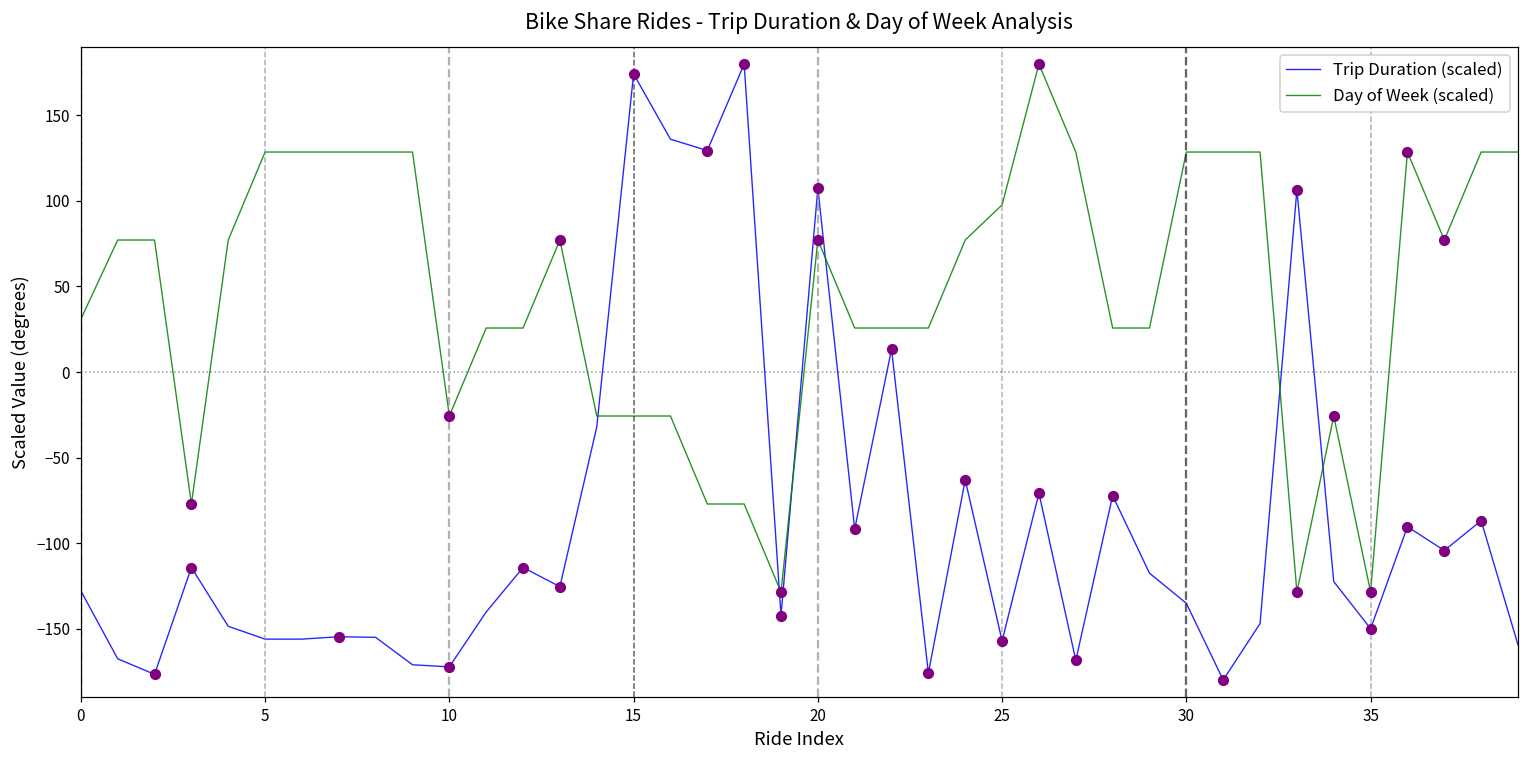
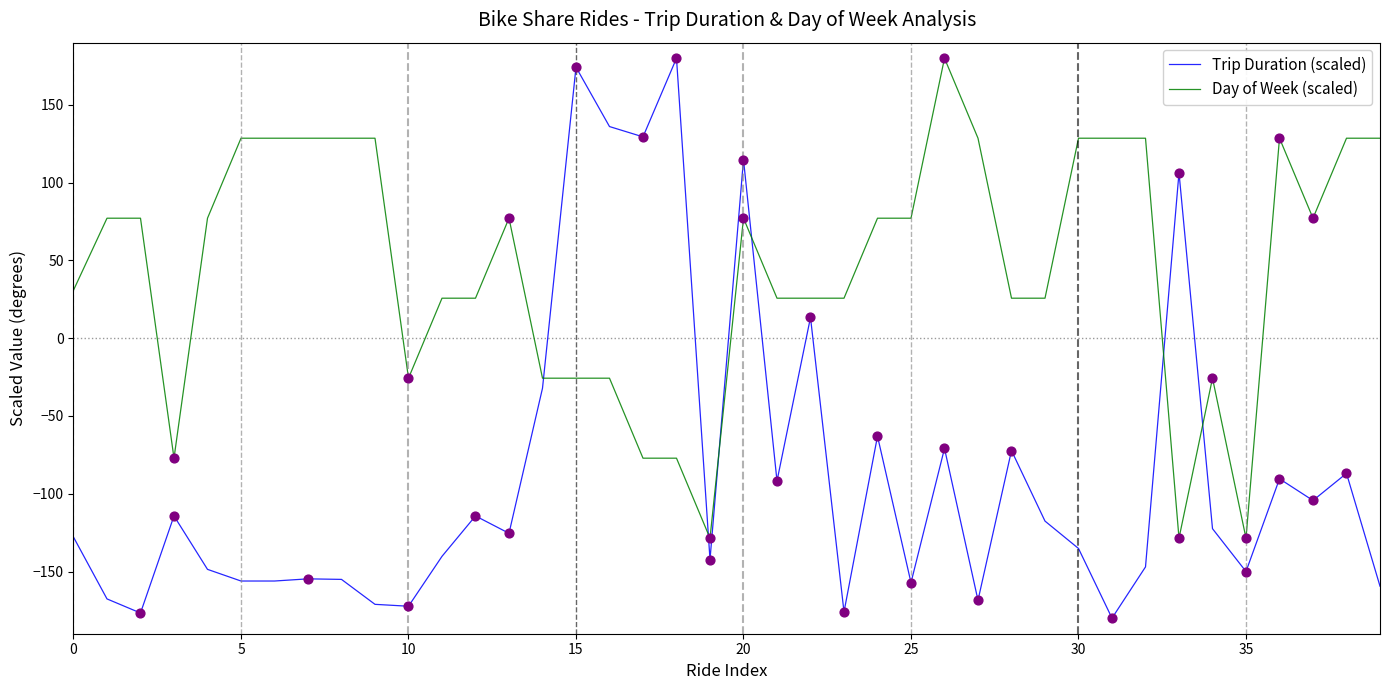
Trip Duration (scaled), 20: 107 -> 115
Day of Week (scaled), 25: 98 -> 77
